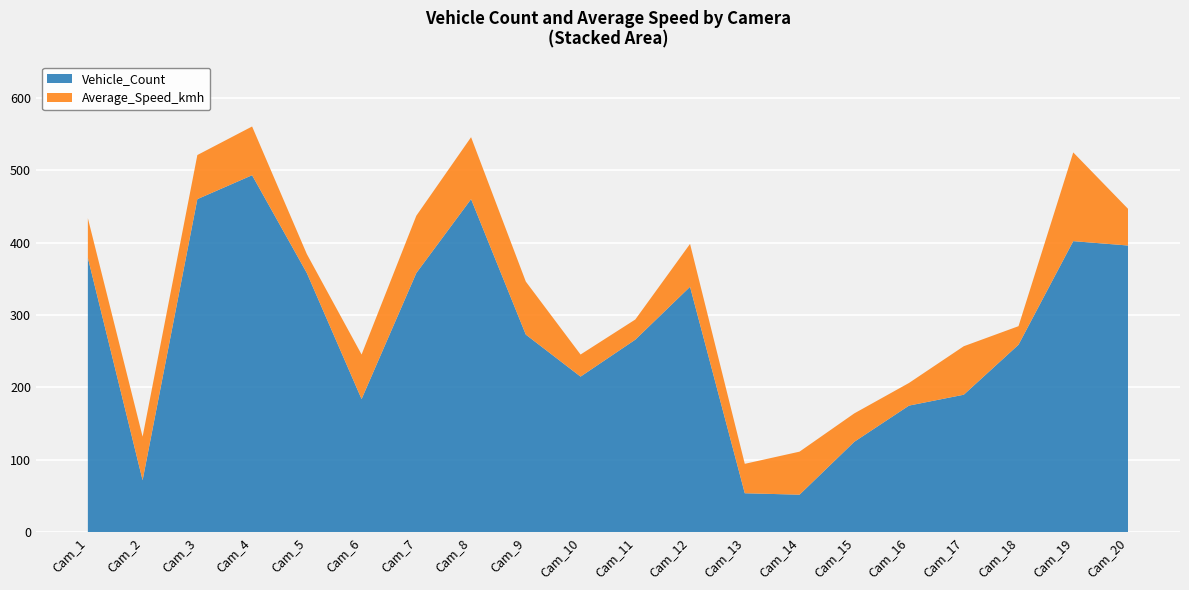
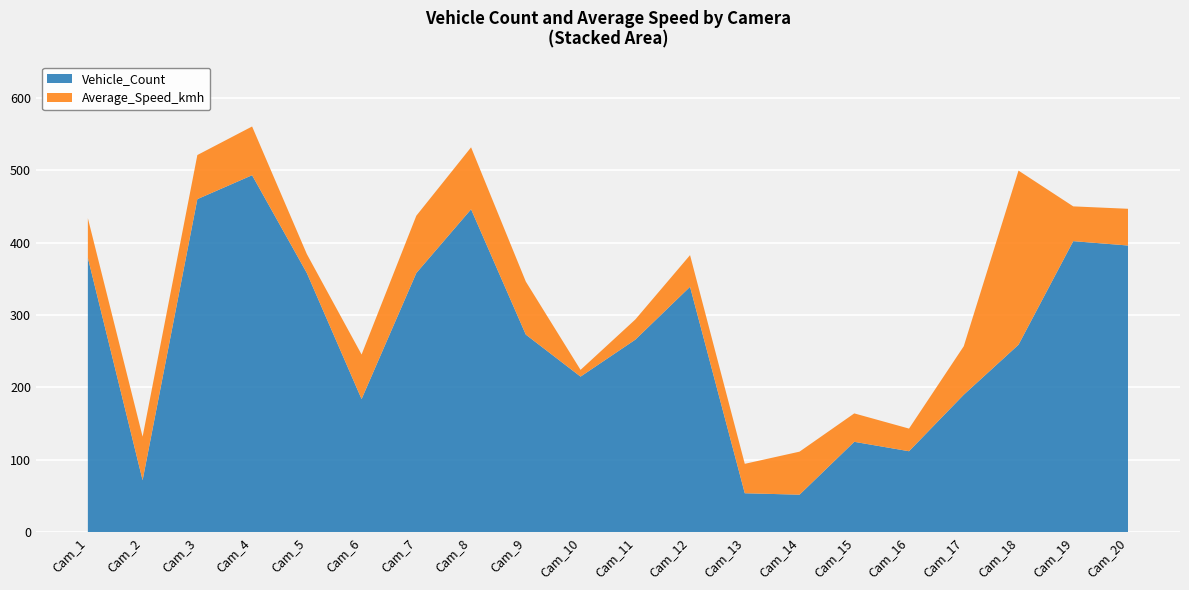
Vehicle_Count, Cam_8: 460 -> 450
Average_Speed_kmh, Cam_10: 30 -> 10
Average_Speed_kmh, Cam_12: 60 -> 40
Vehicle_Count, Cam_16: 180 -> 110
Average_Speed_kmh, Cam_18: 30 -> 240
Average_Speed_kmh, Cam_19: 120 -> 50
